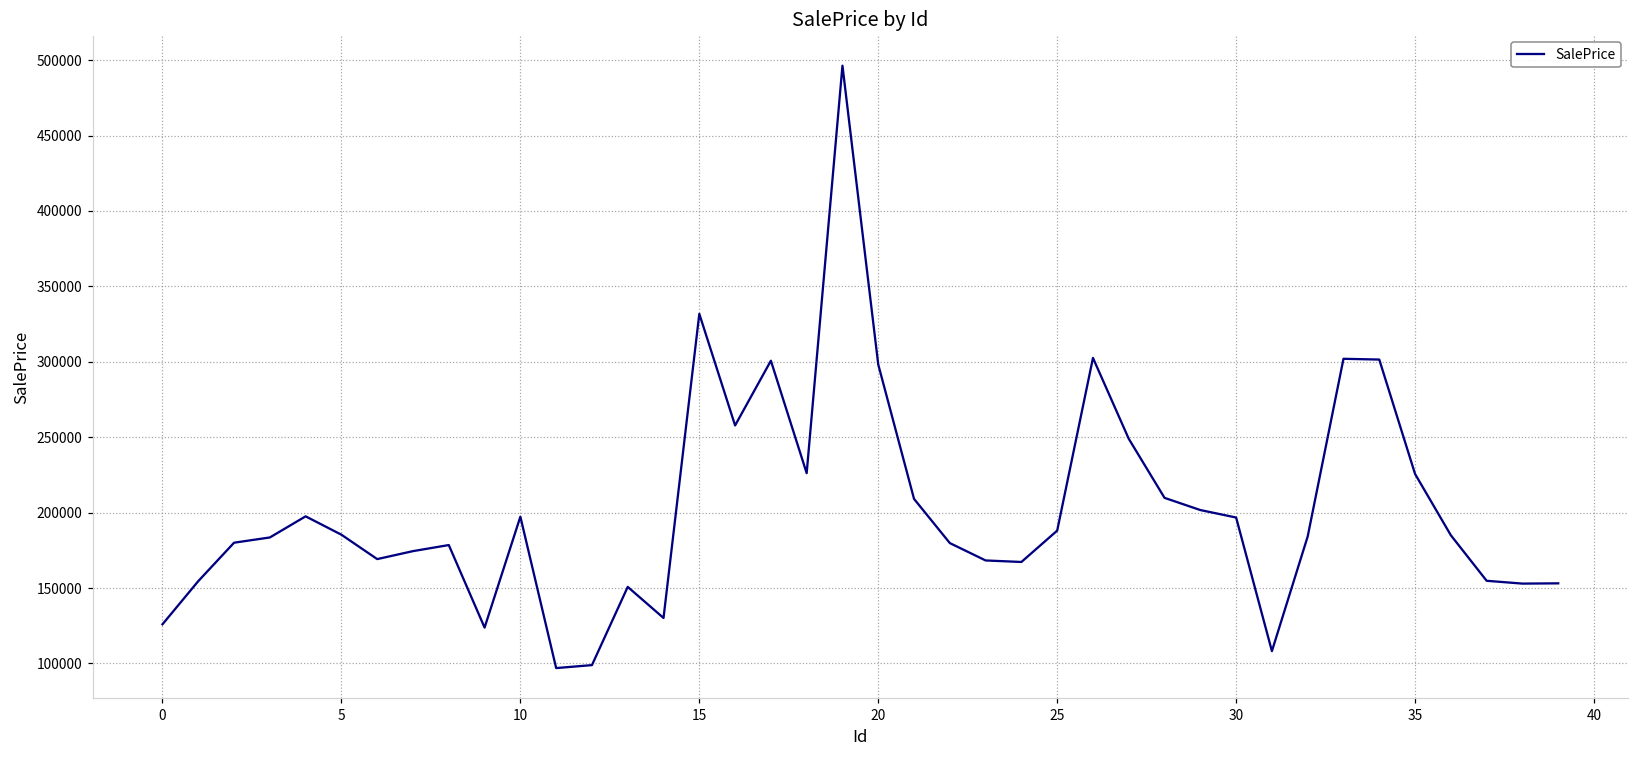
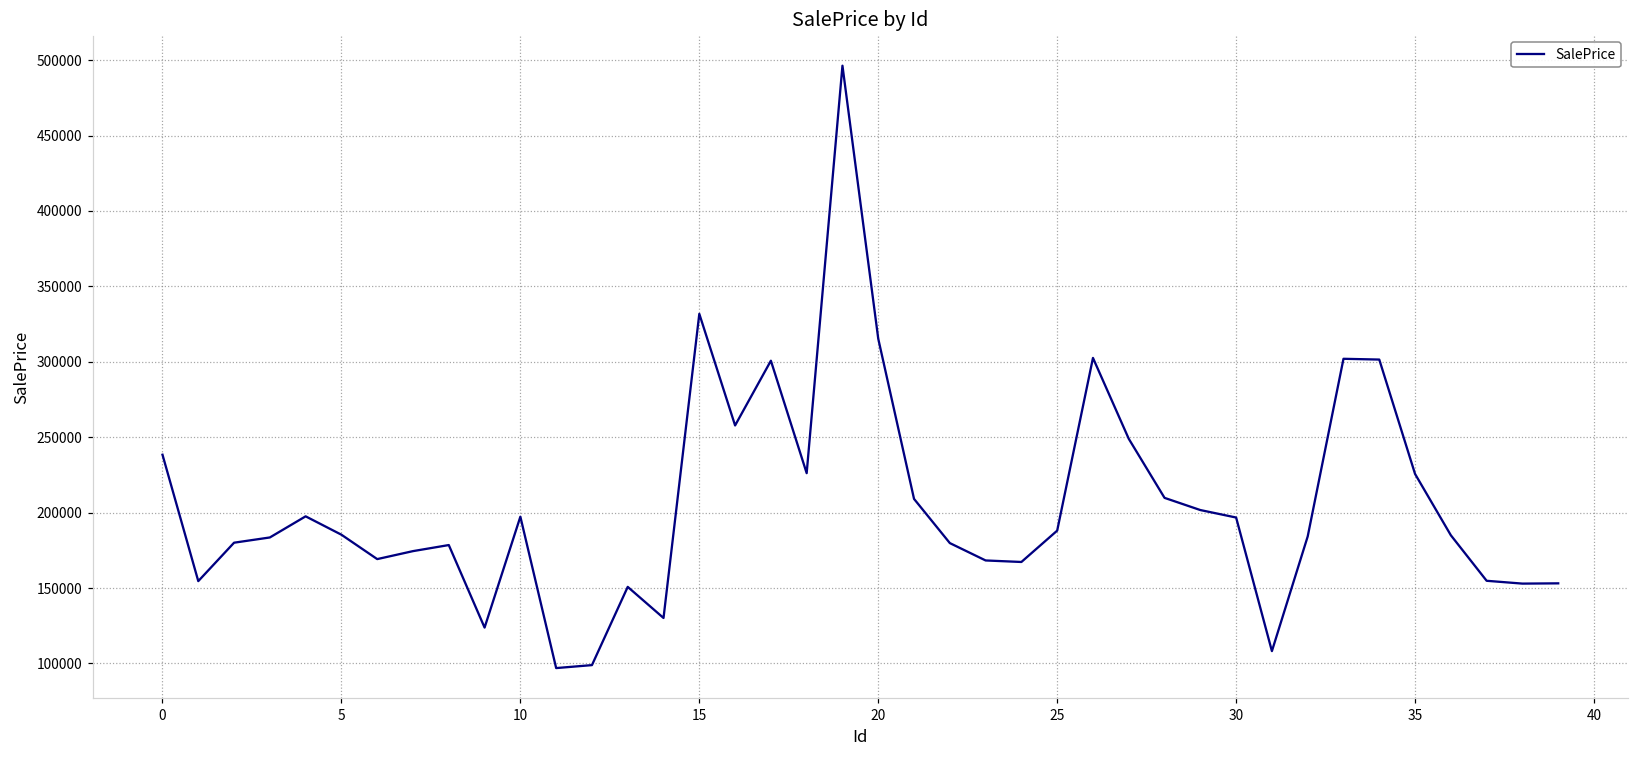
0: 126000 -> 238000
20: 298000 -> 315000
